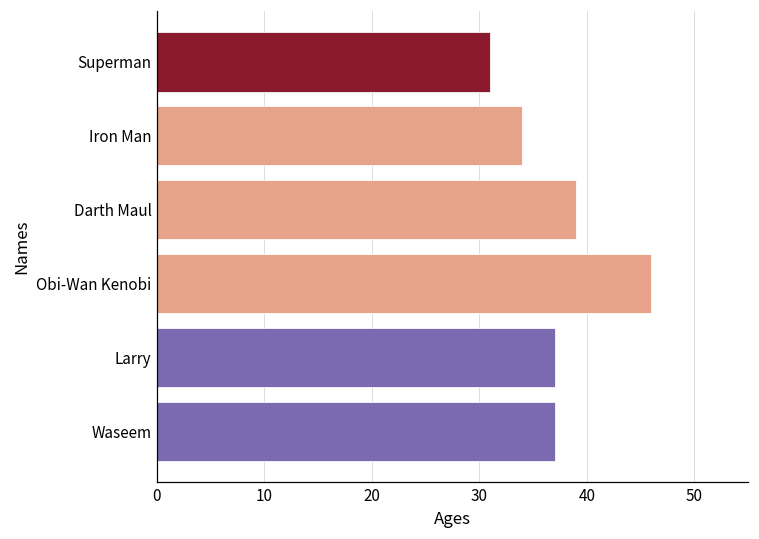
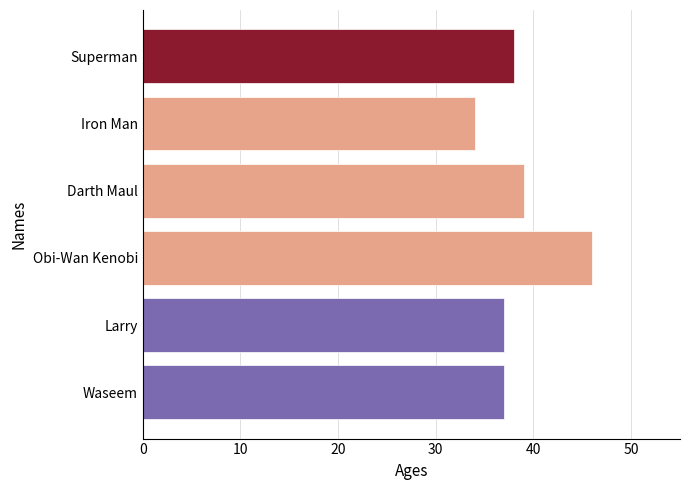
Superman: 31 -> 38
